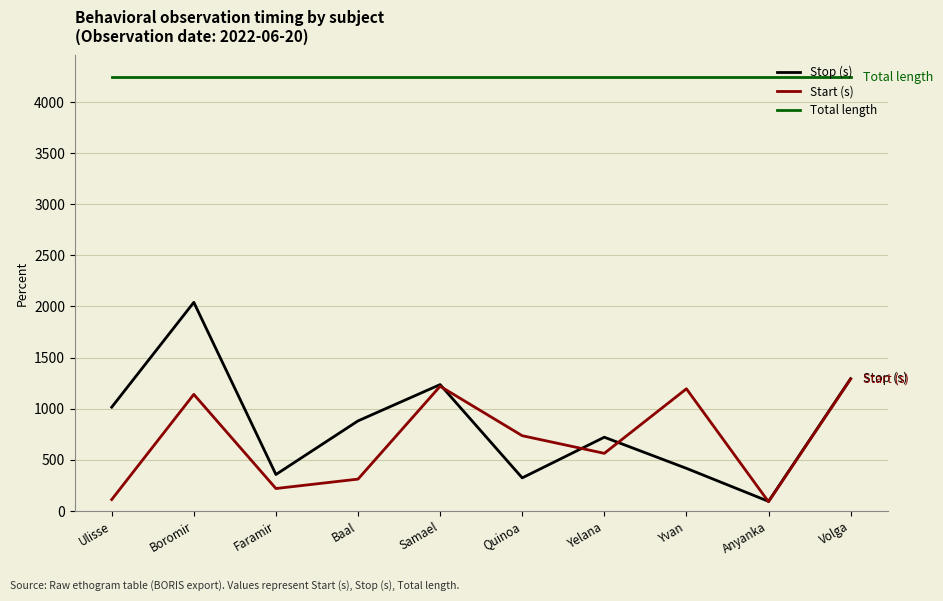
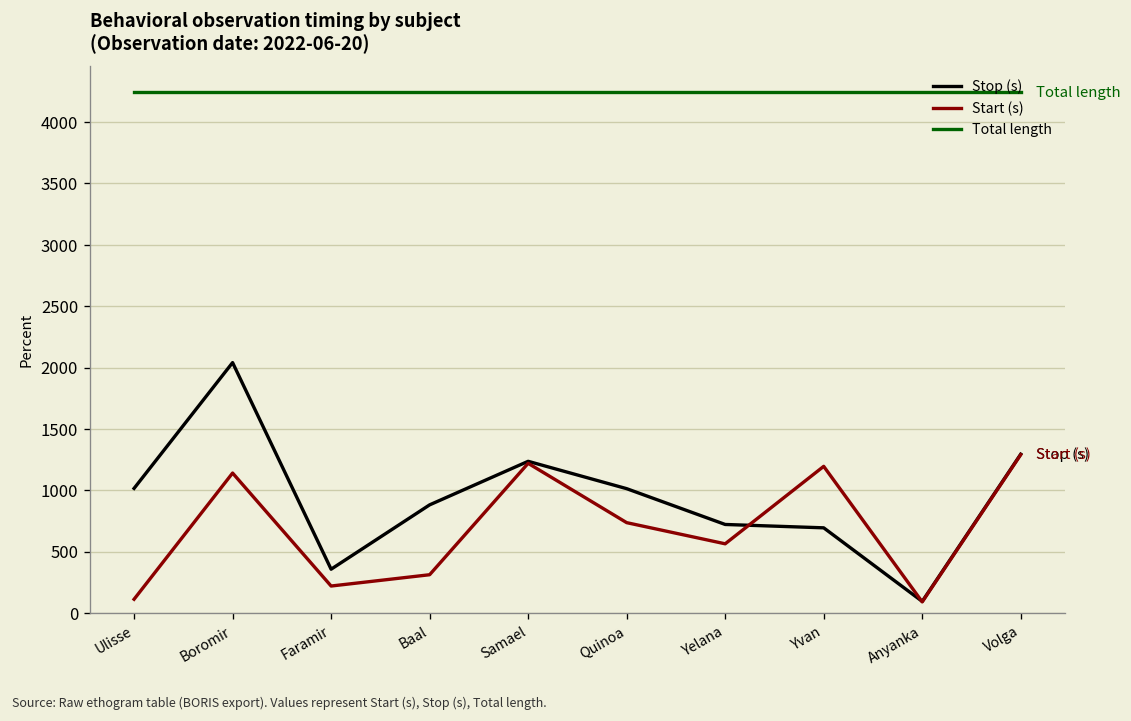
Stop (s), Quinoa: 320 -> 1010
Stop (s), Yvan: 420 -> 690
